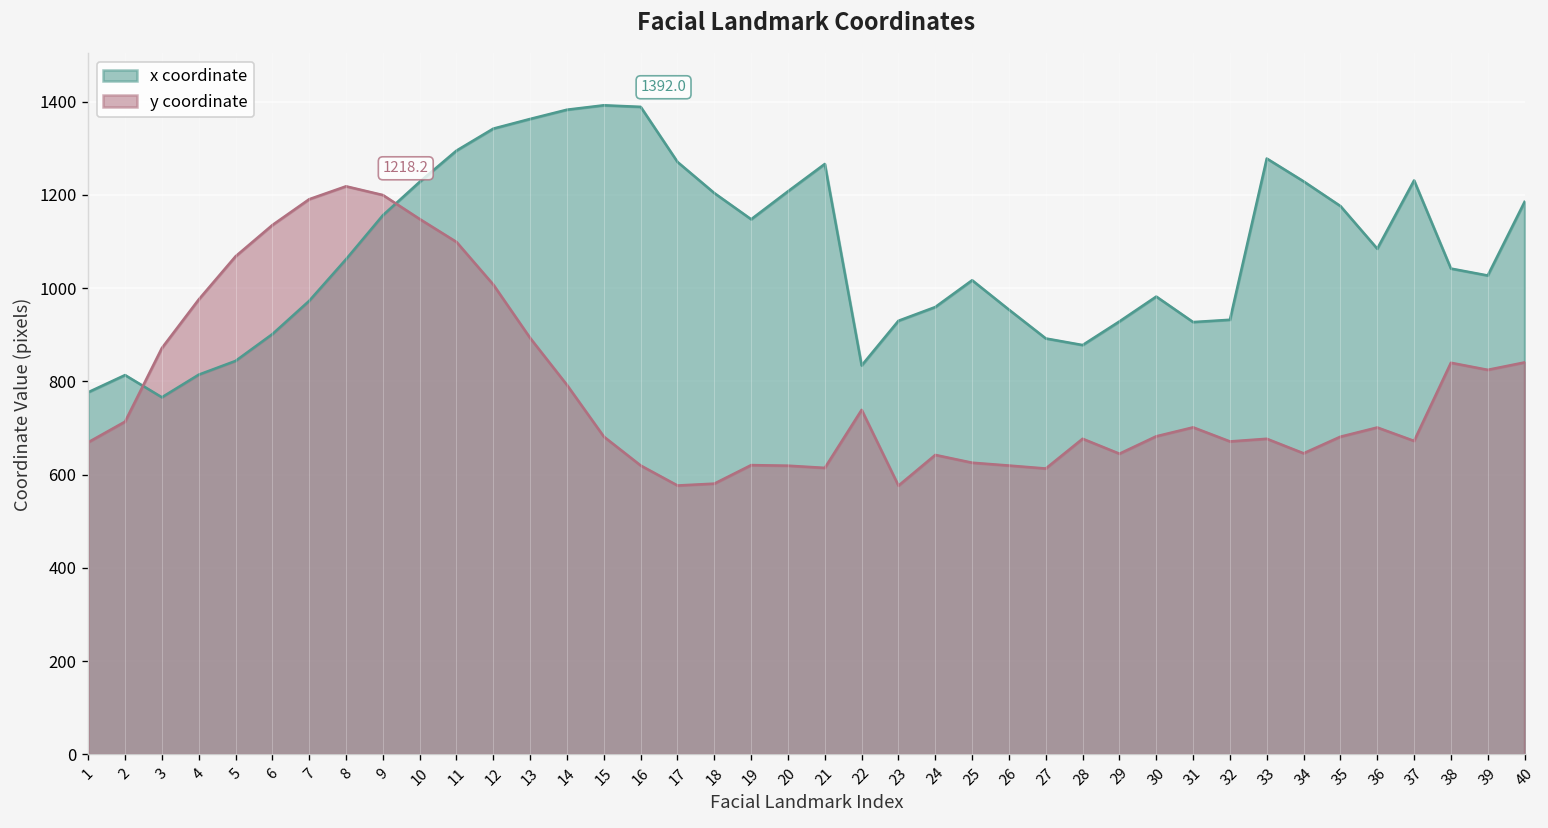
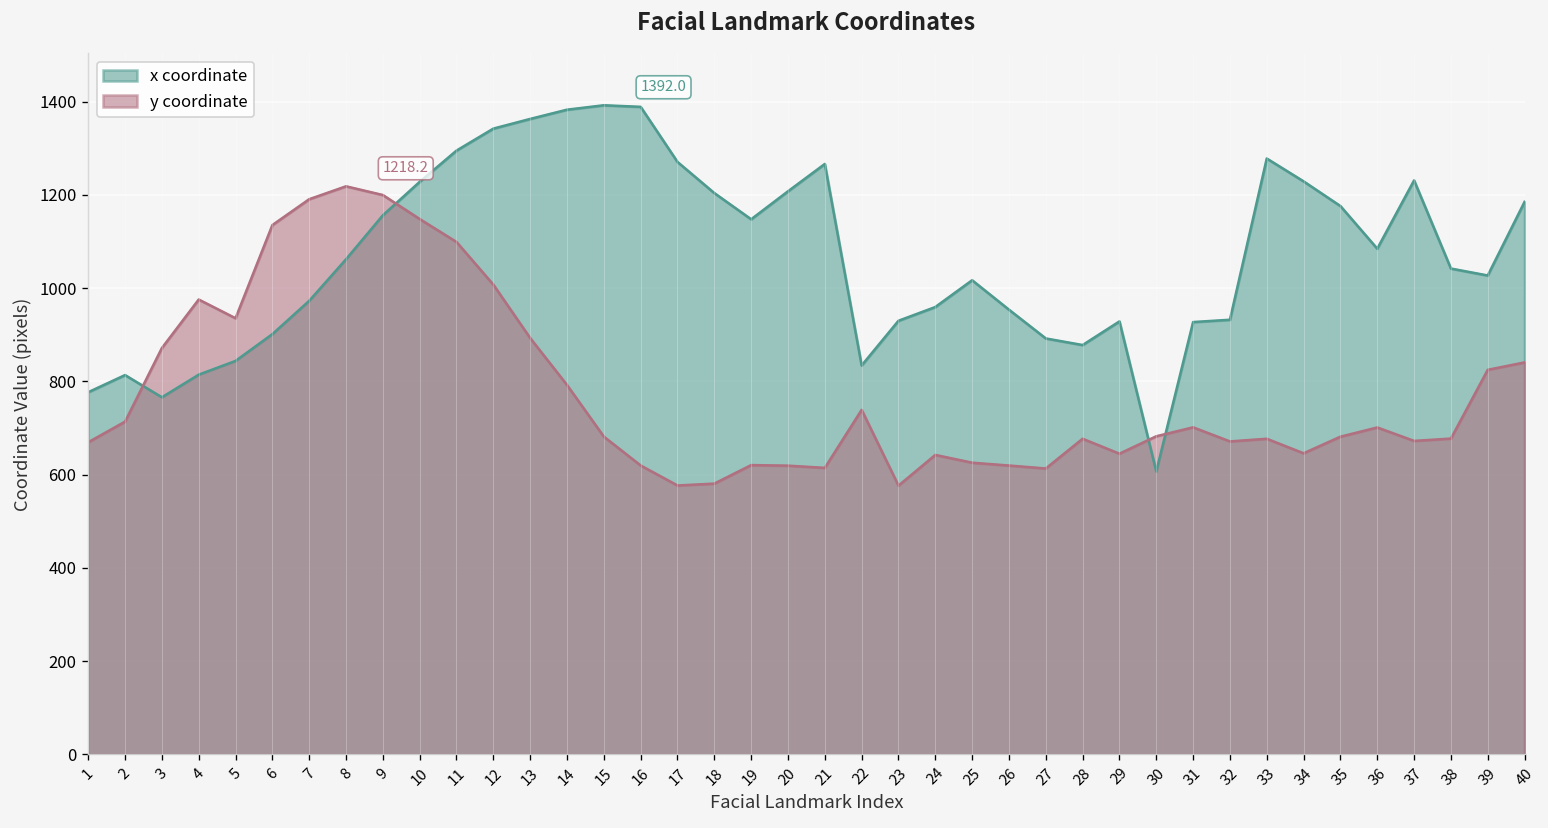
y coordinate, 5: 1070 -> 940
x coordinate, 30: 980 -> 610
y coordinate, 38: 840 -> 680
